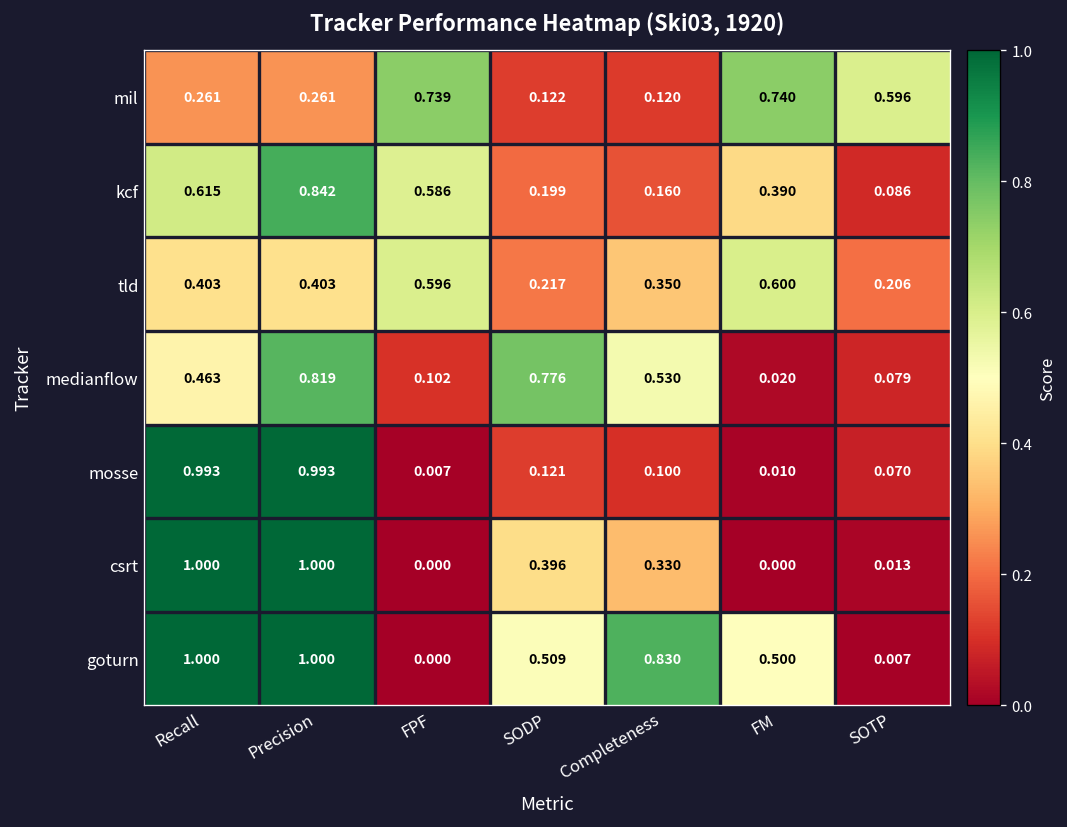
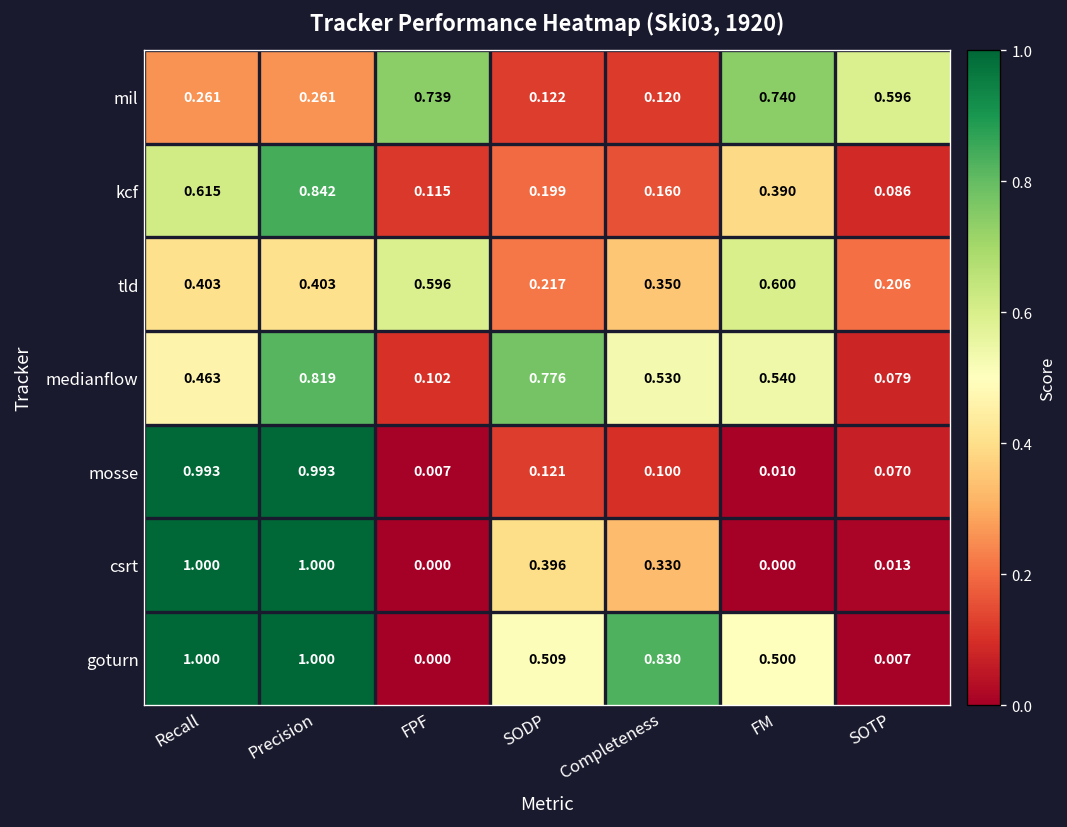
kcf, FPF: 0.586 -> 0.115
medianflow, FM: 0.020 -> 0.540
